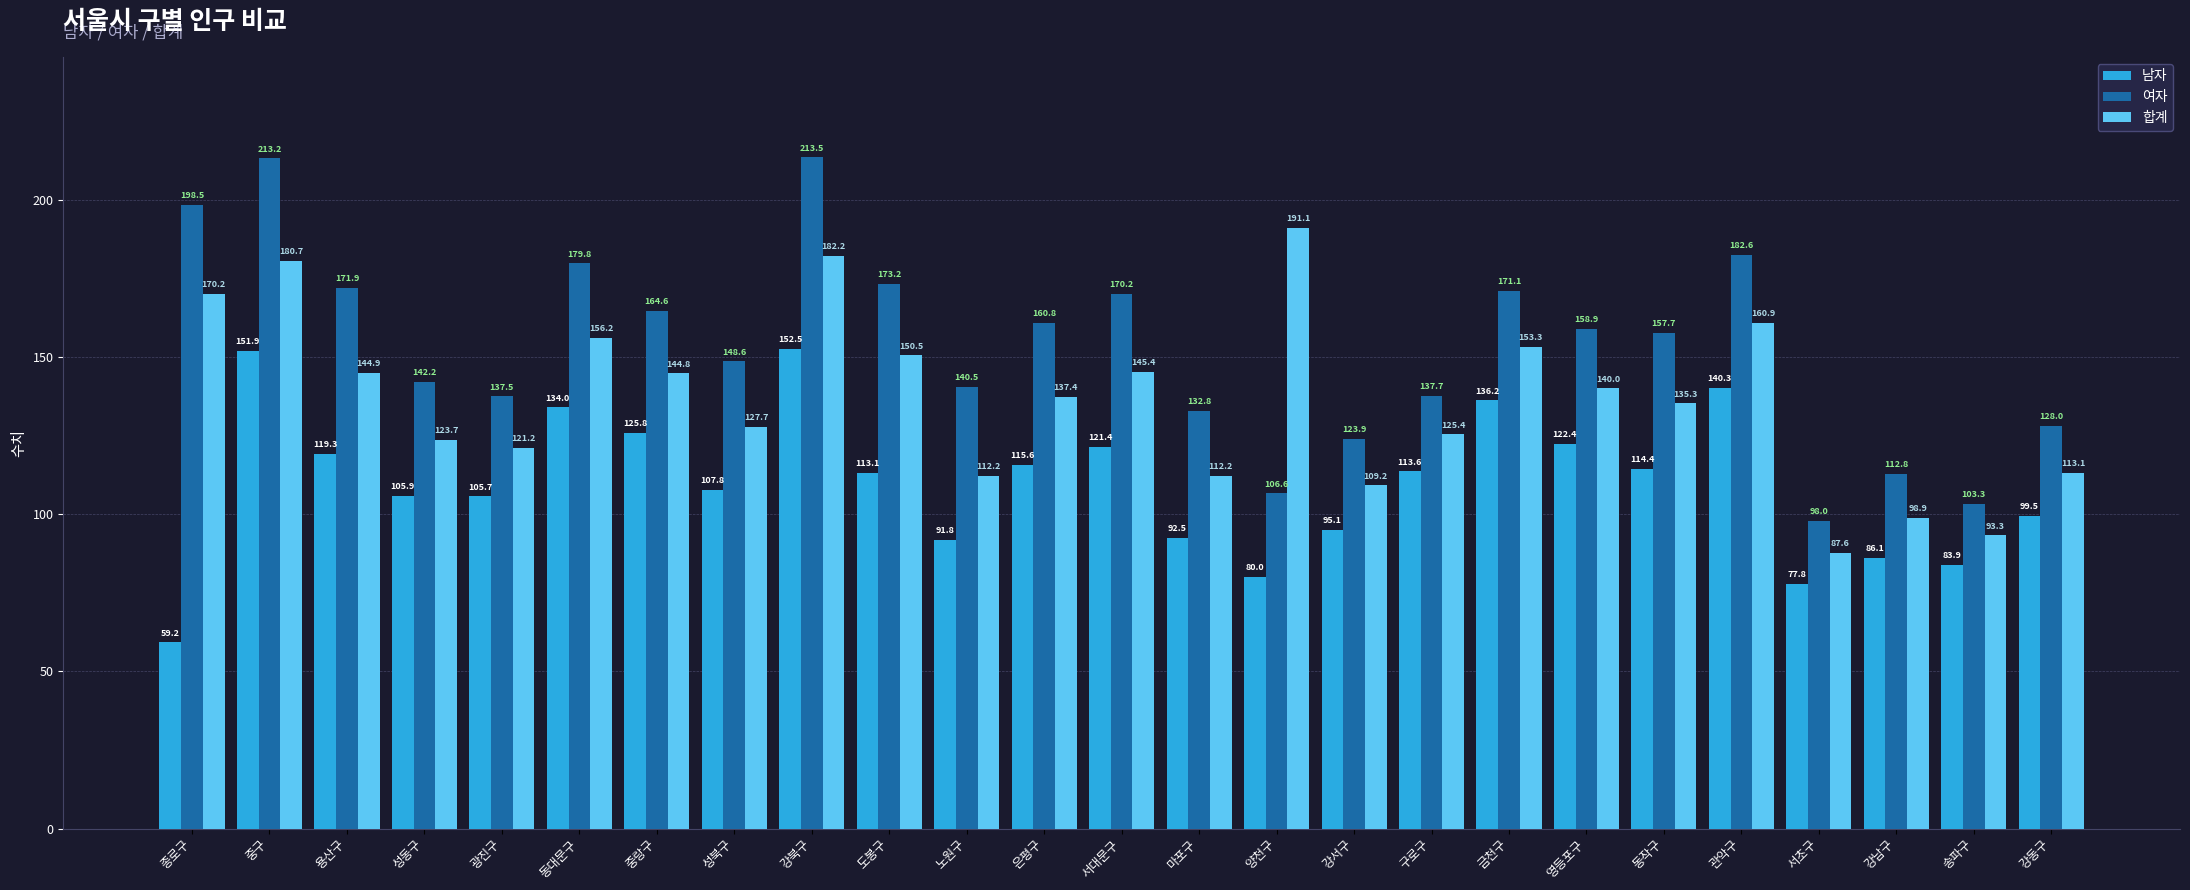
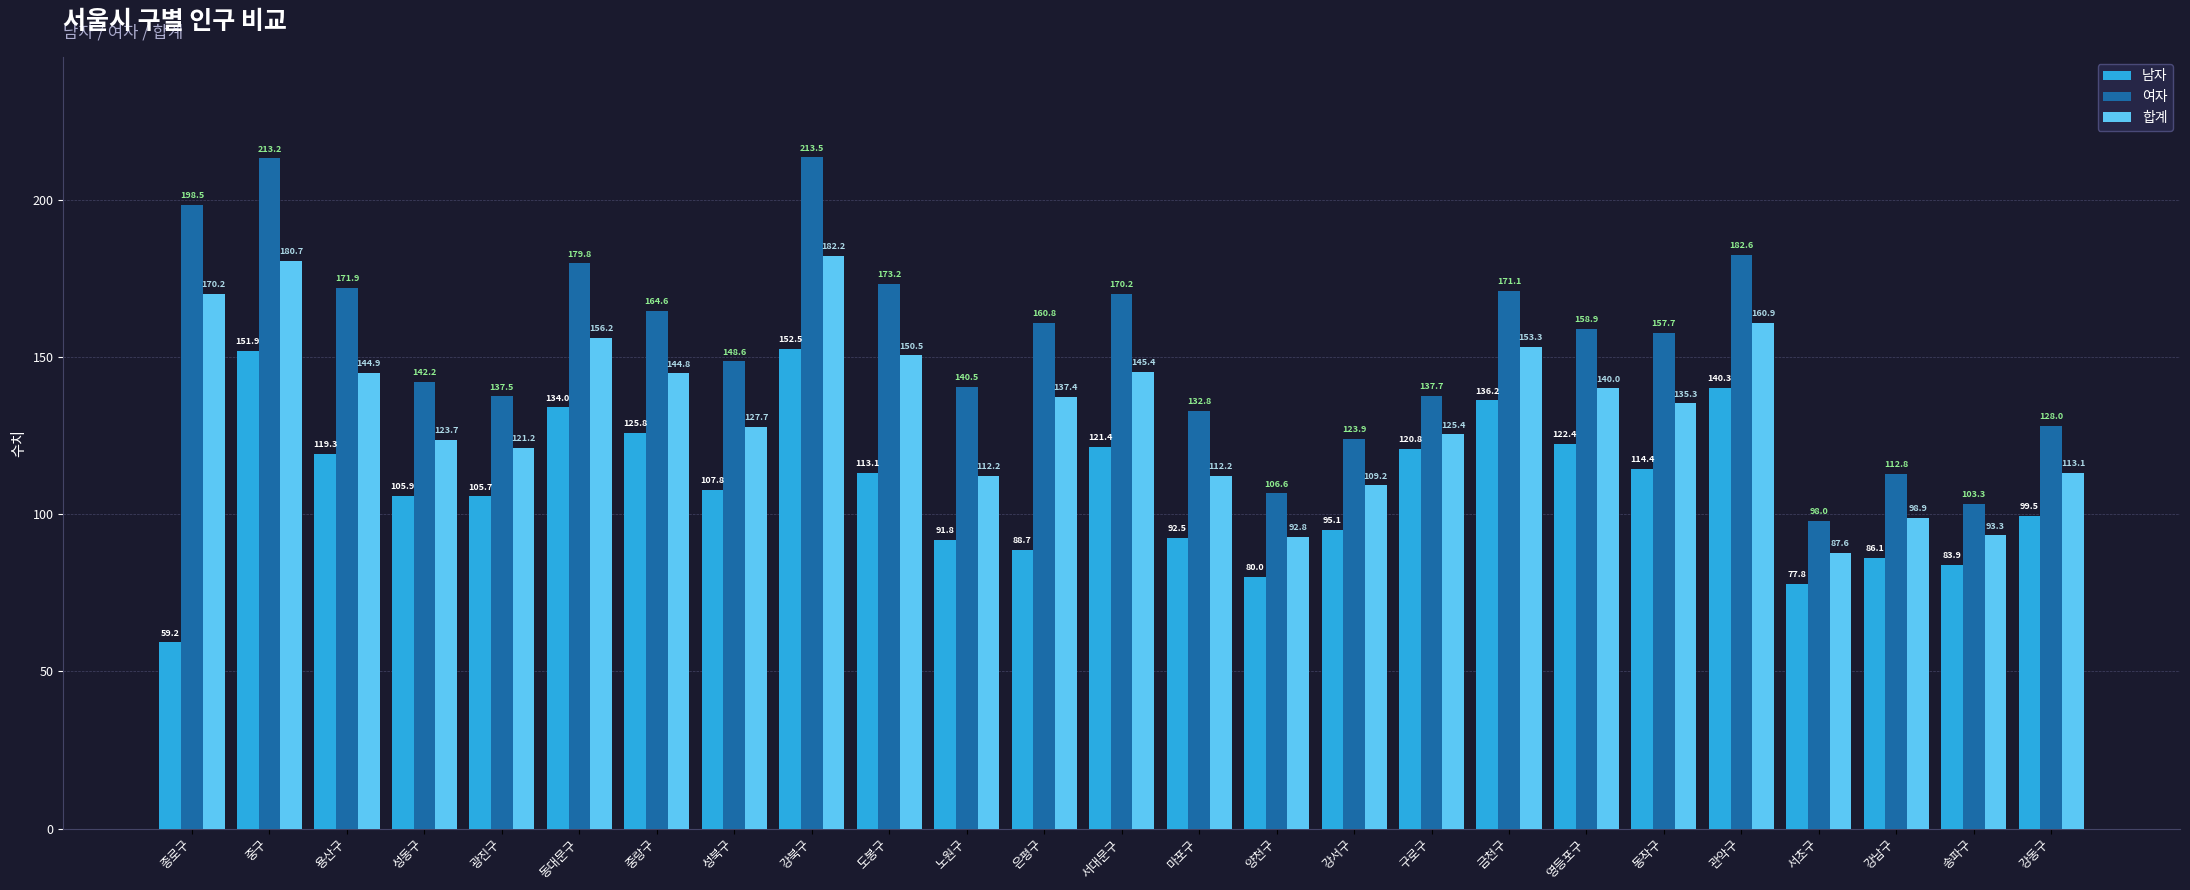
남자, 은평구: 115.6 -> 88.7
합계, 양천구: 191.1 -> 92.8
남자, 구로구: 113.6 -> 120.8
